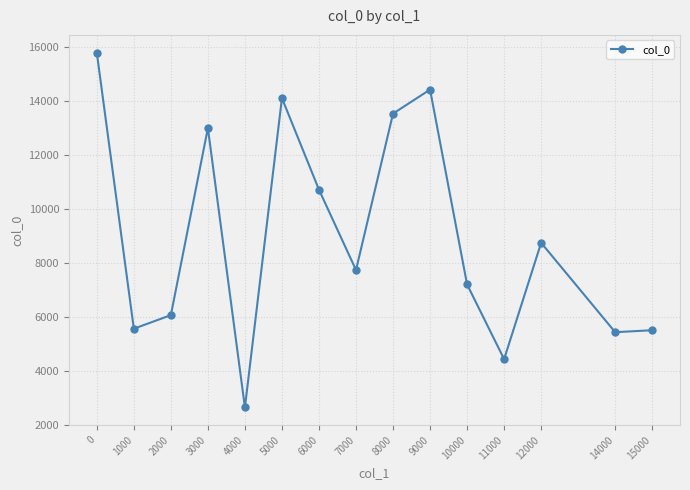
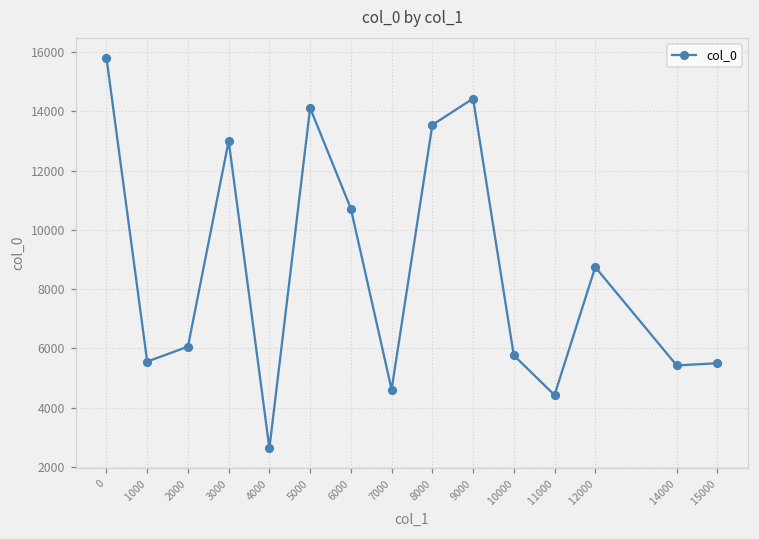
7000: 7700 -> 4600
10000: 7200 -> 5800
